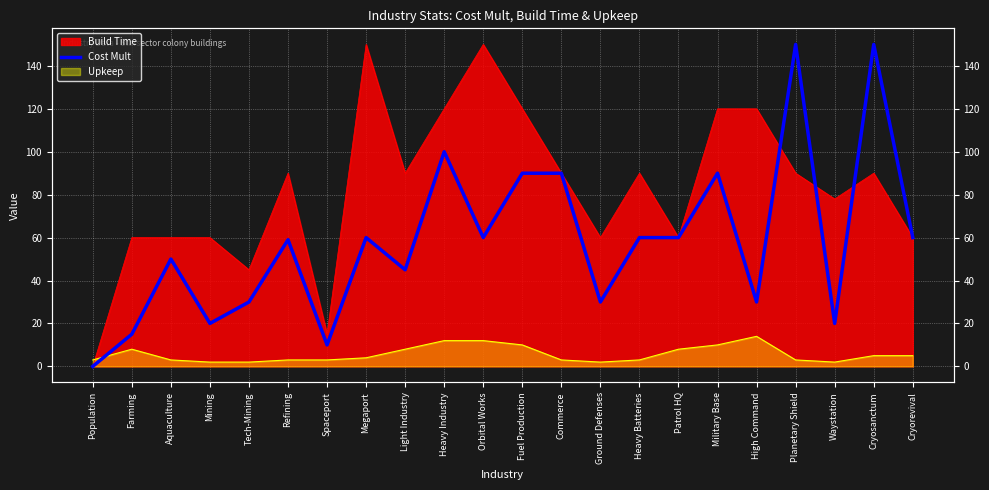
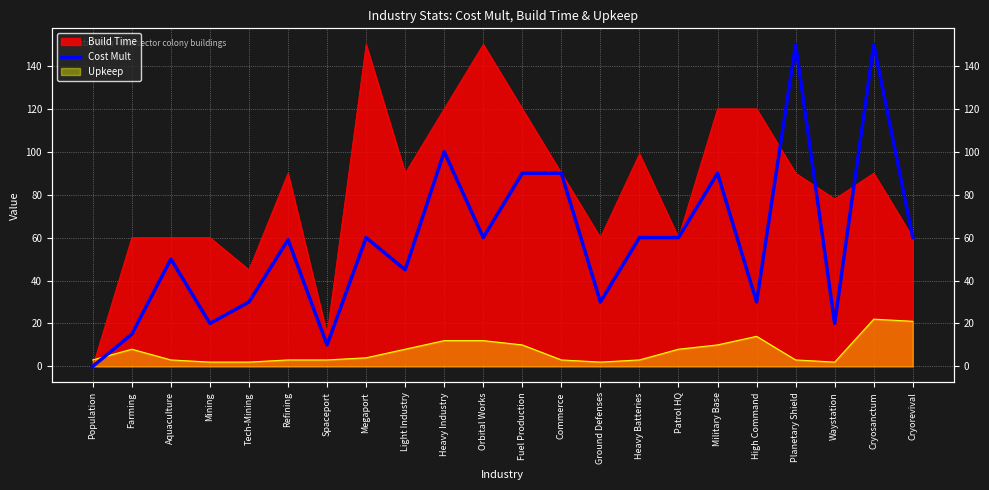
Build Time, Heavy Batteries: 90 -> 99
Upkeep, Cryosanctum: 5 -> 22
Upkeep, Cryorevival: 5 -> 21
